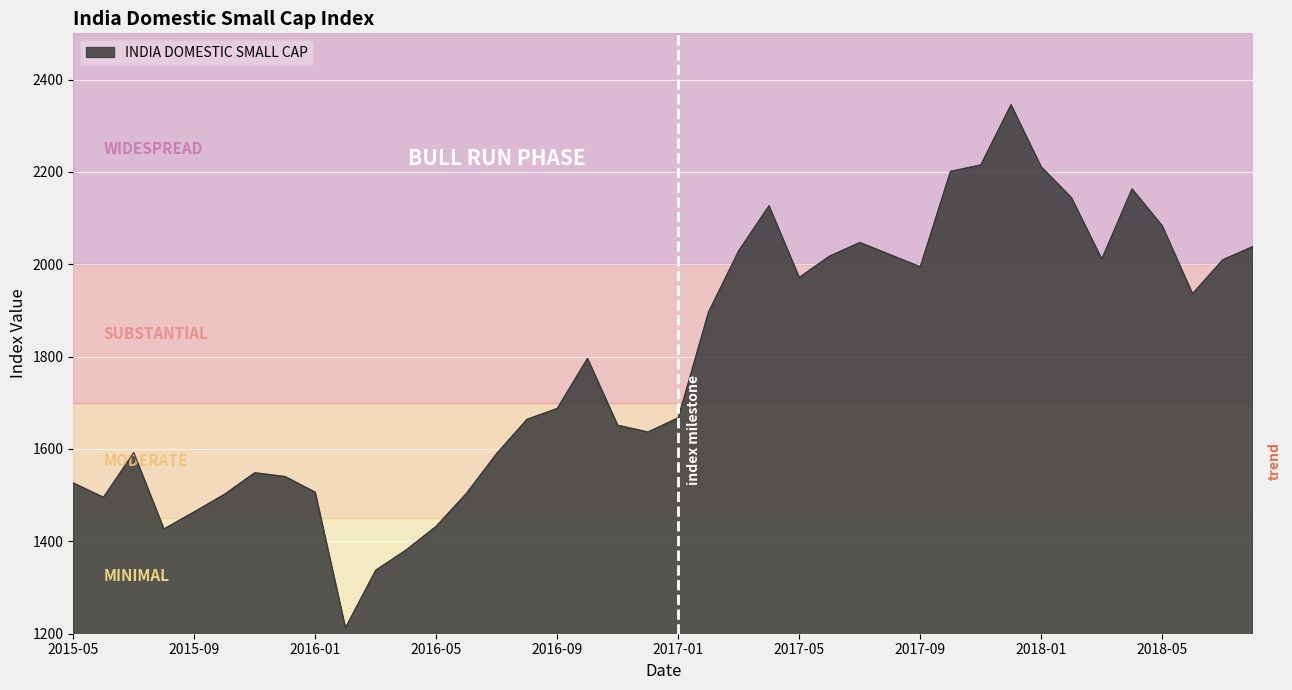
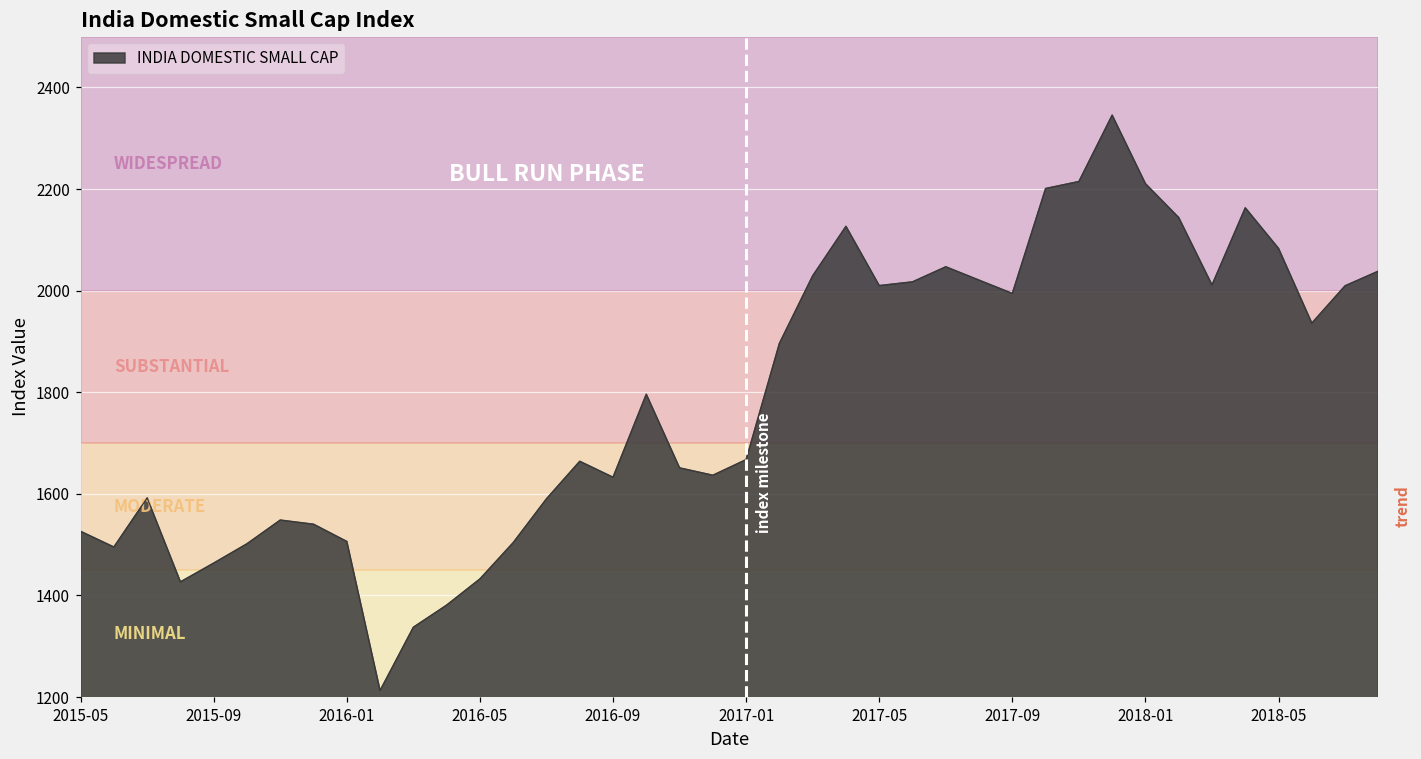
2016-09: 1690 -> 1630
2017-05: 1970 -> 2010
